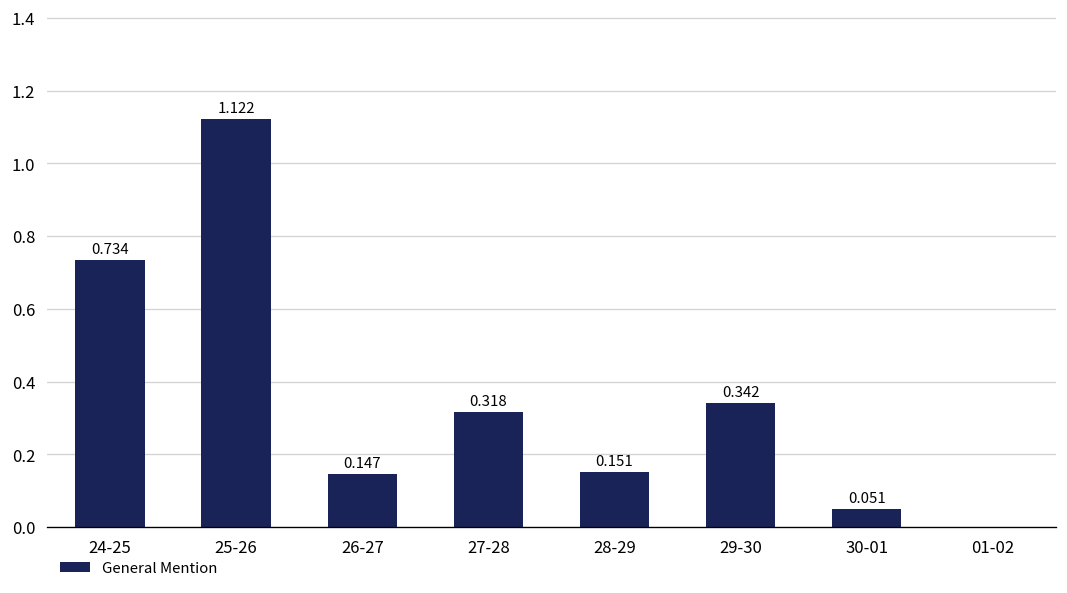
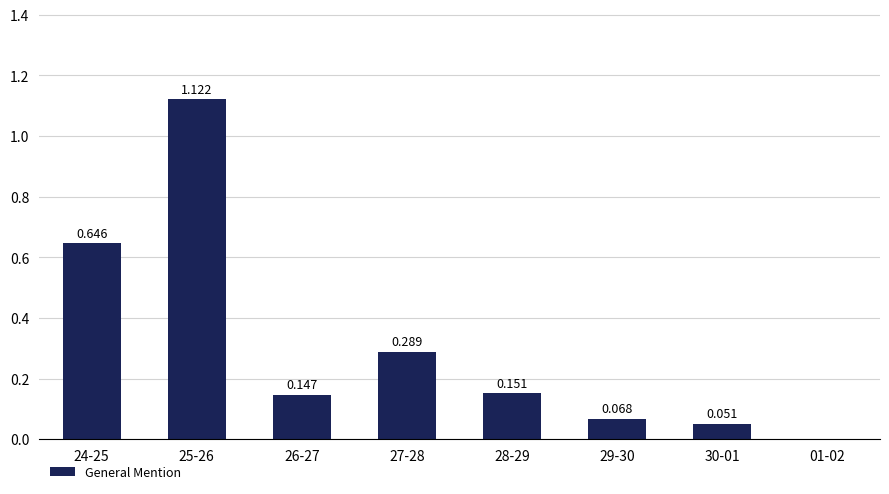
24-25: 0.734 -> 0.646
27-28: 0.318 -> 0.289
29-30: 0.342 -> 0.068
